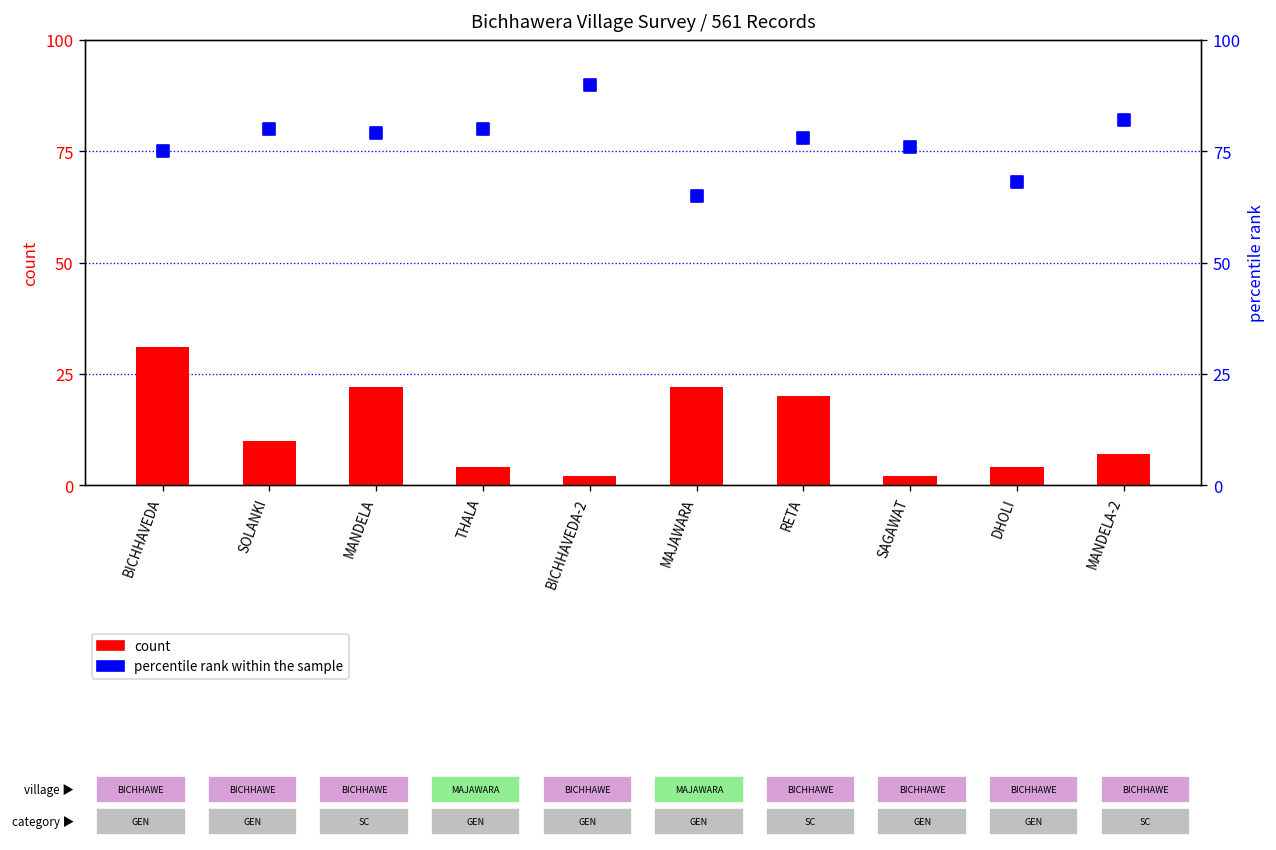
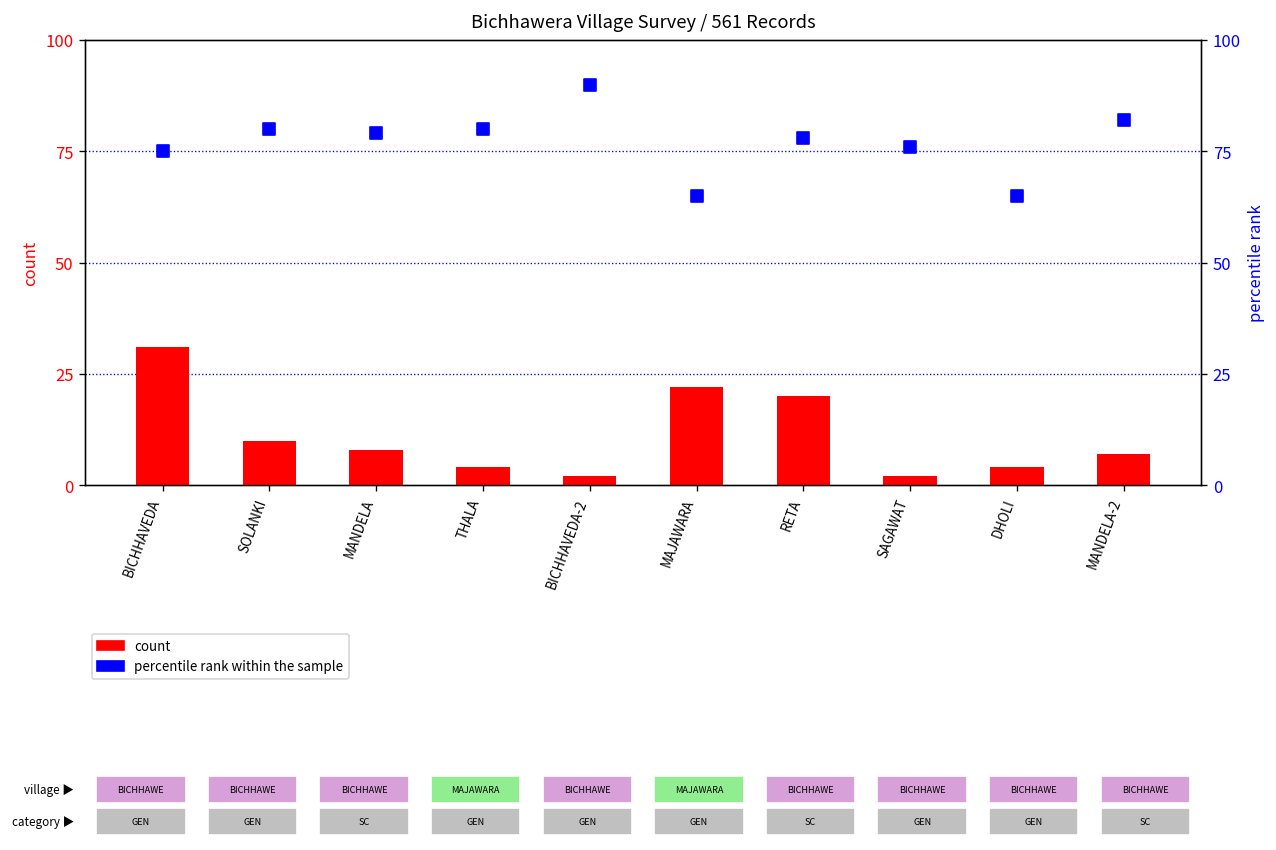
count, MANDELA: 22 -> 8
percentile rank within the sample, DHOLI: 68 -> 65
